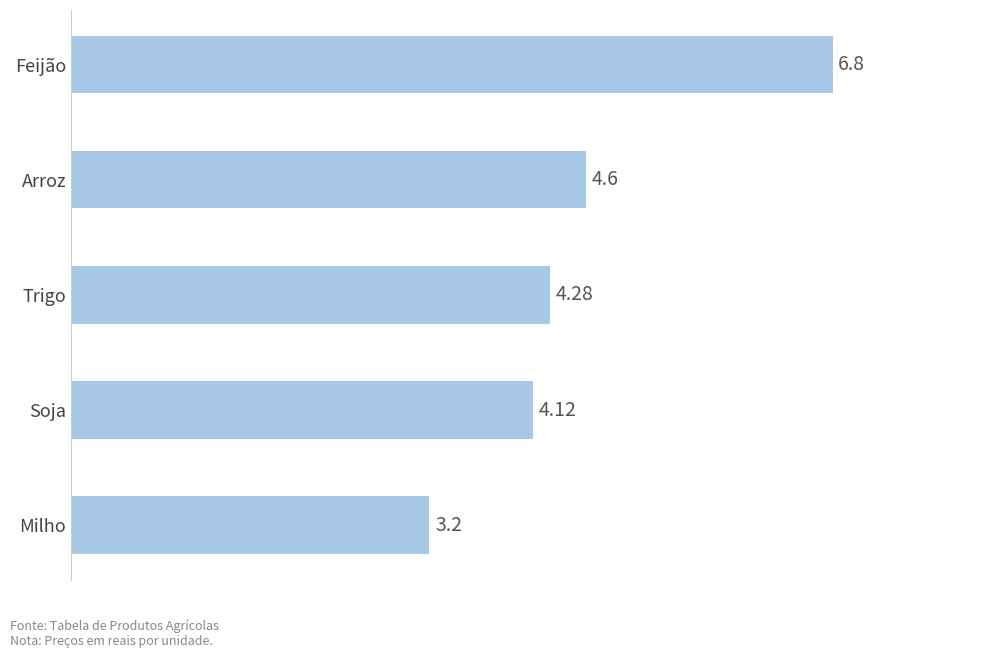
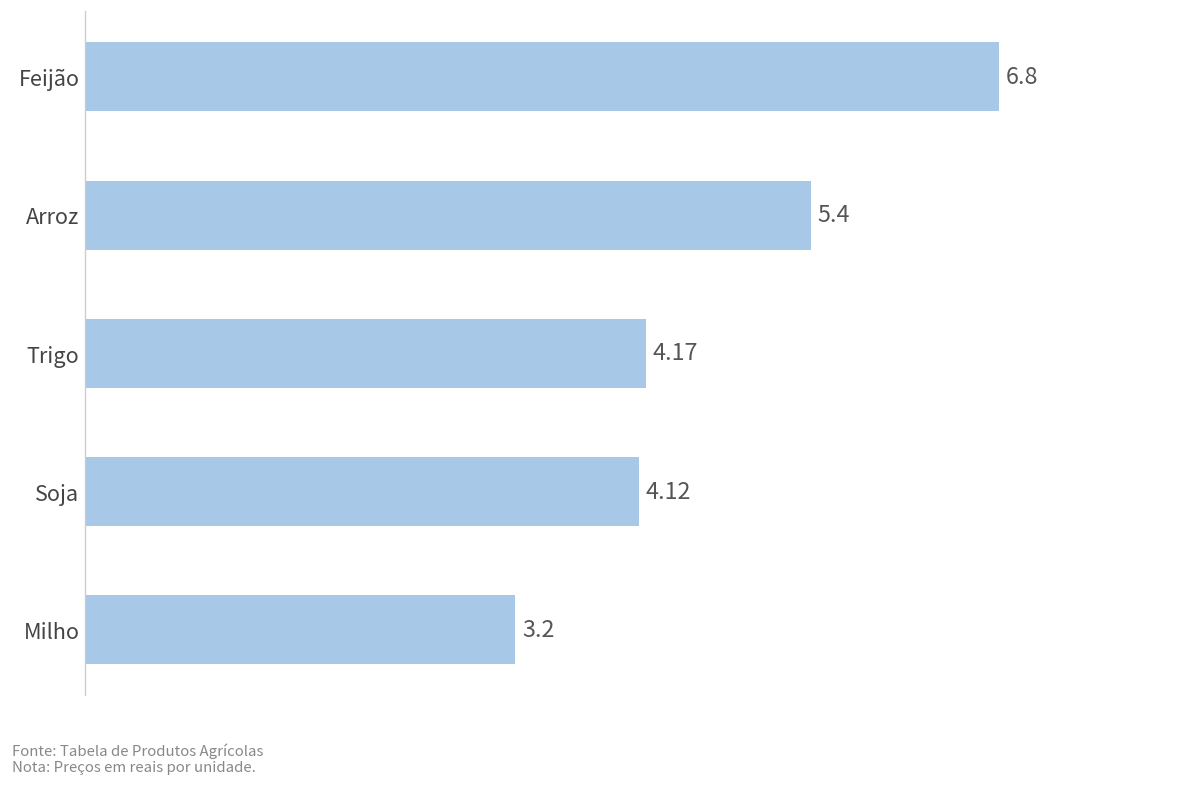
Arroz: 4.6 -> 5.4
Trigo: 4.28 -> 4.17
